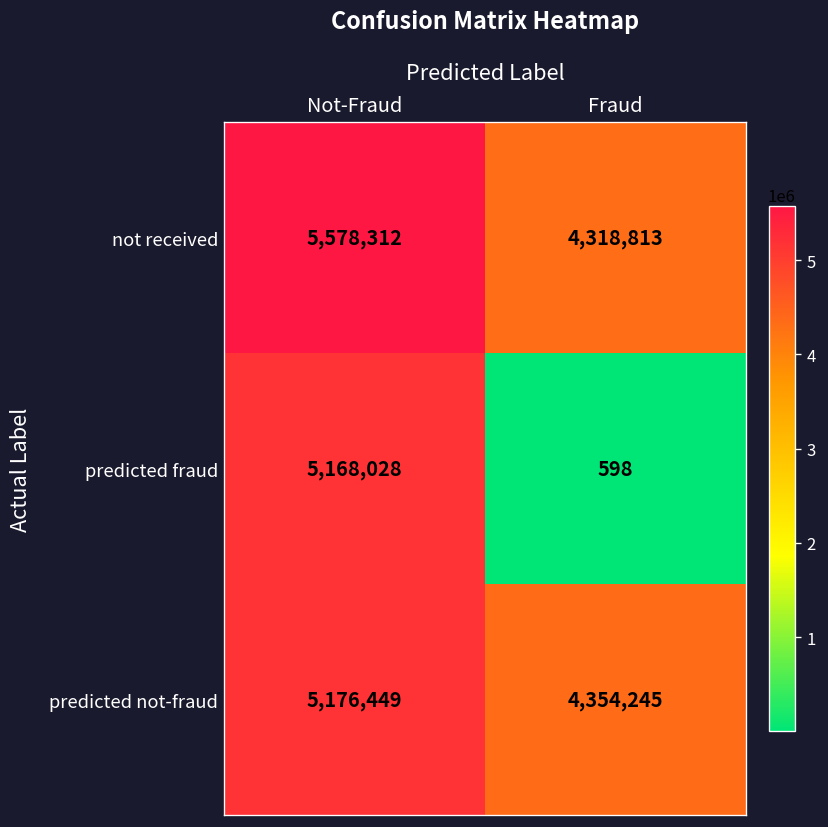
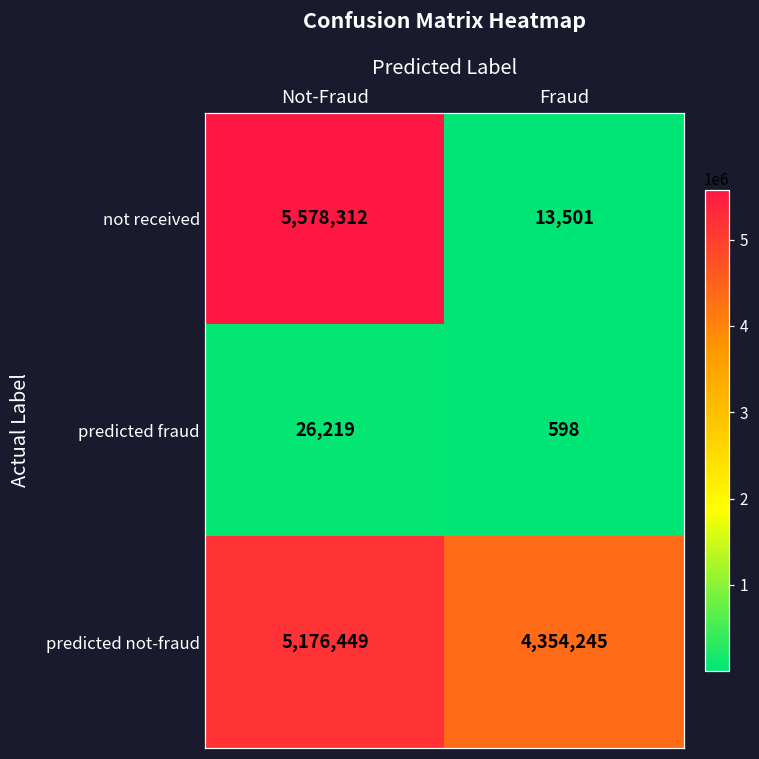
not received, Fraud: 4,318,813 -> 13,501
predicted fraud, Not-Fraud: 5,168,028 -> 26,219
